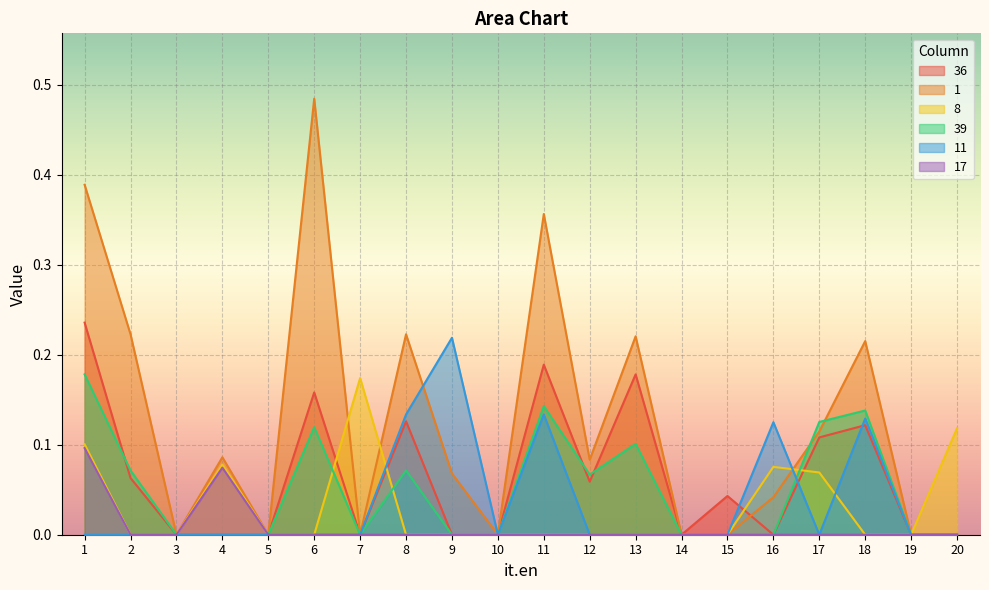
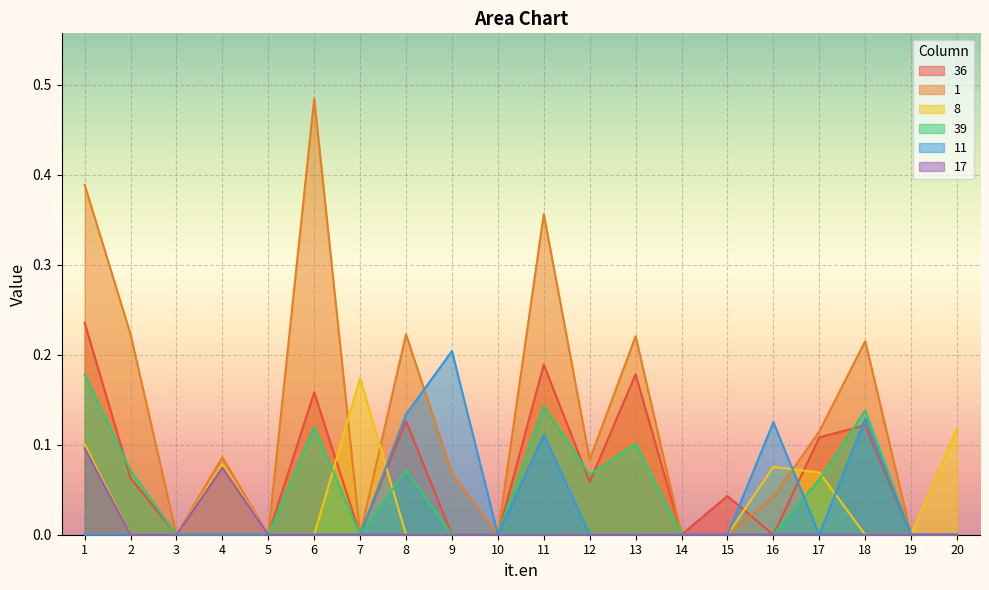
11, 9: 0.22 -> 0.20
11, 11: 0.13 -> 0.11
39, 17: 0.13 -> 0.06
